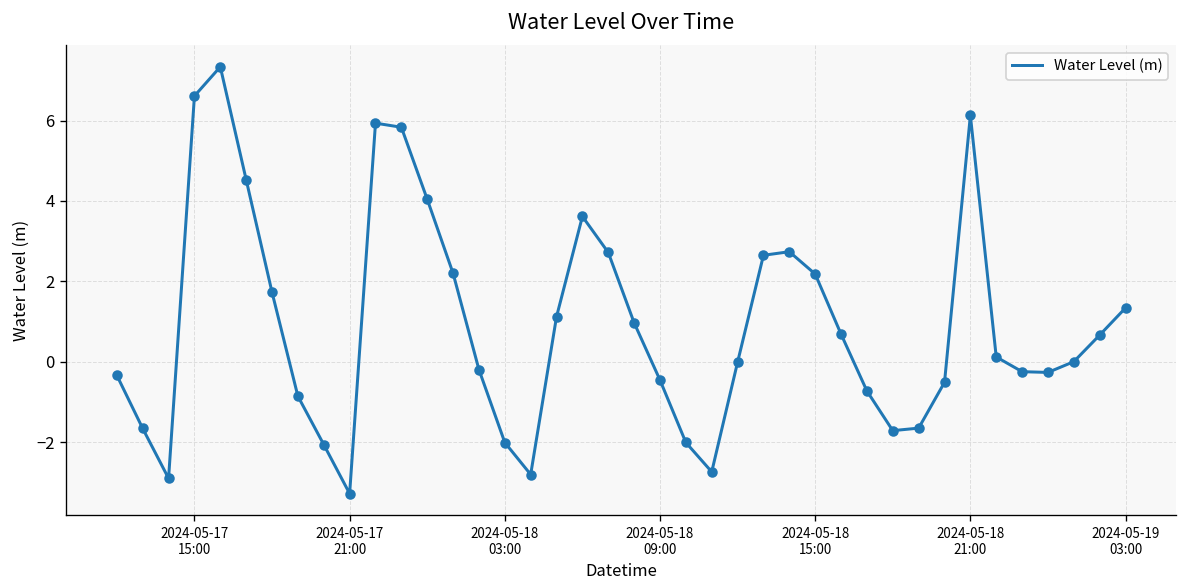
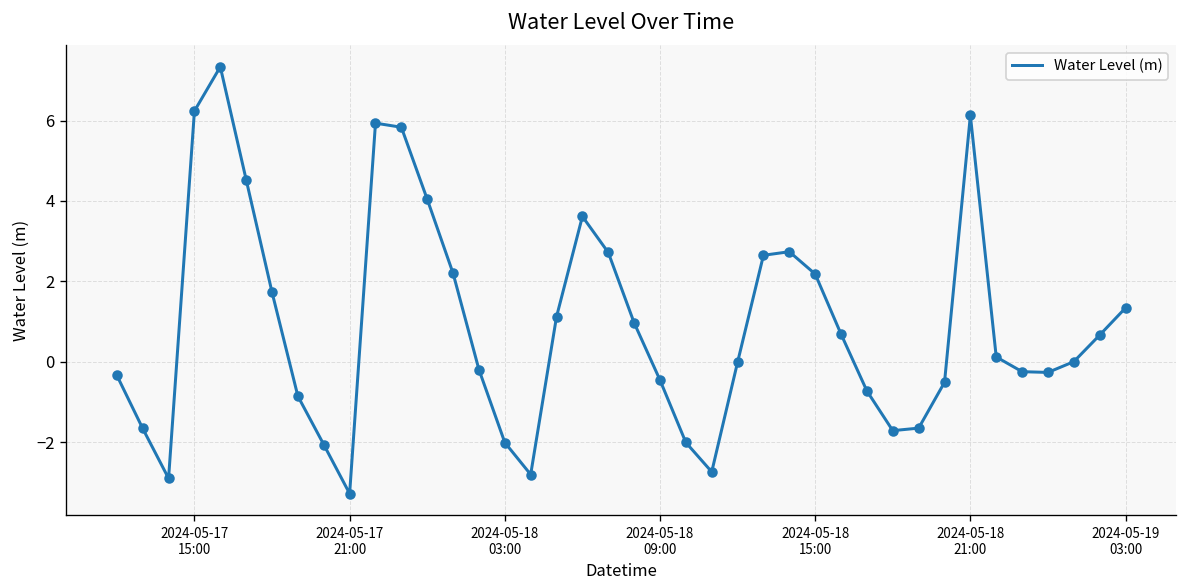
2024-05-17 15:00: 6.6 -> 6.2
